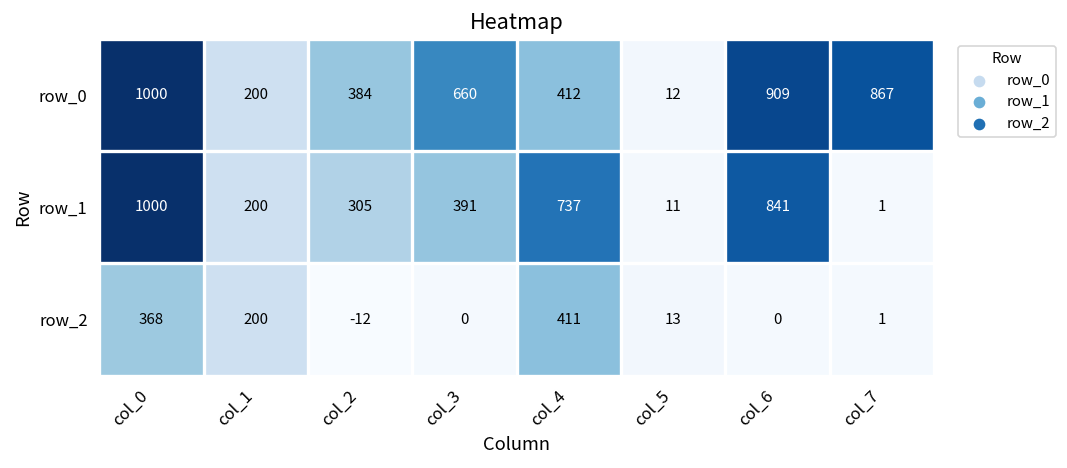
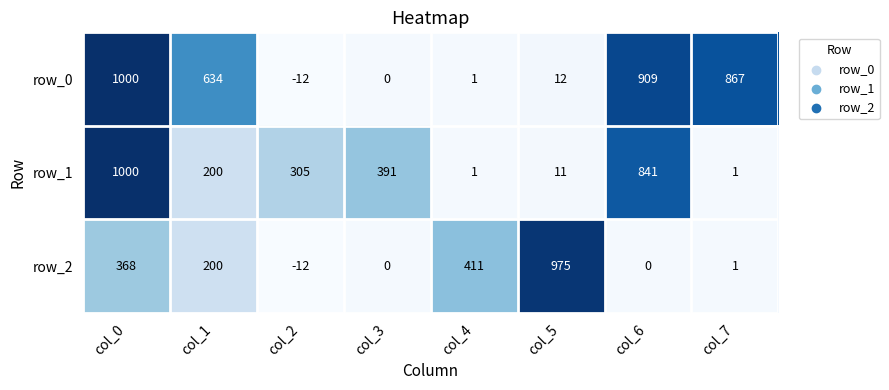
row_0, col_1: 200 -> 634
row_0, col_2: 384 -> -12
row_0, col_3: 660 -> 0
row_0, col_4: 412 -> 1
row_1, col_4: 737 -> 1
row_2, col_5: 13 -> 975
